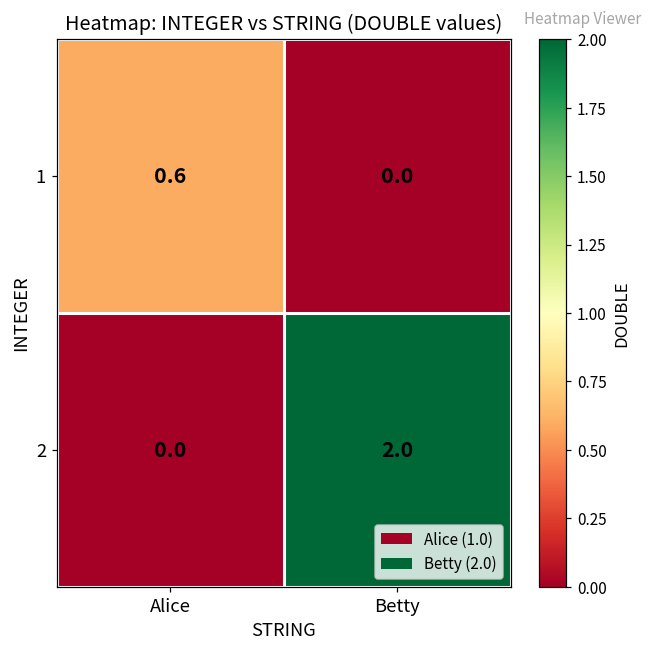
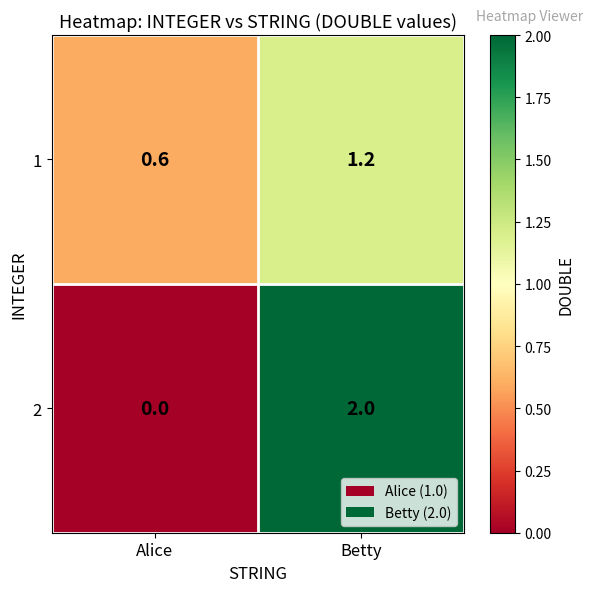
1, Betty: 0.0 -> 1.2
